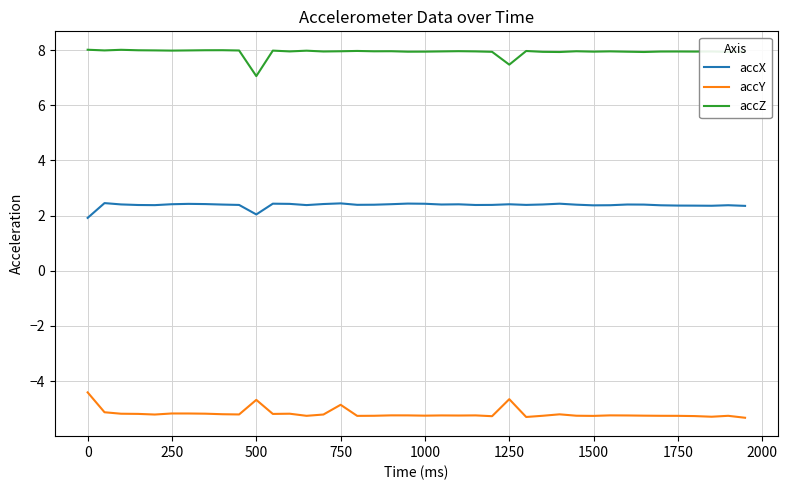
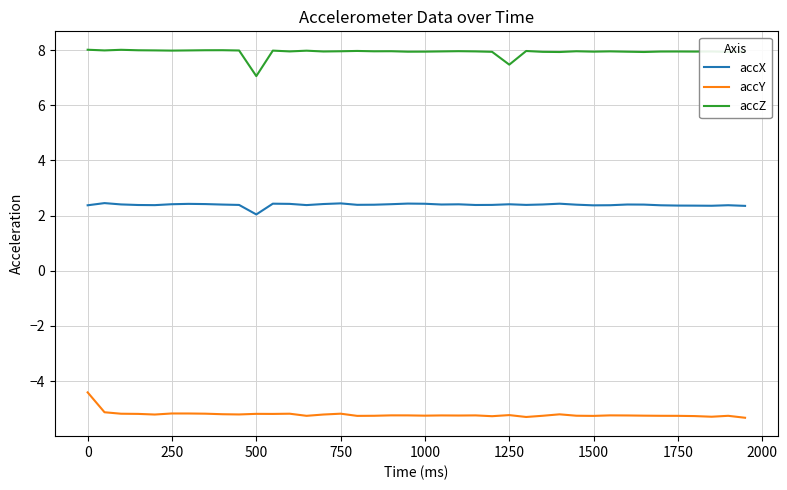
accX, 0: 1.9 -> 2.4
accY, 500: -4.7 -> -5.2
accY, 750: -4.9 -> -5.2
accY, 1250: -4.7 -> -5.2
